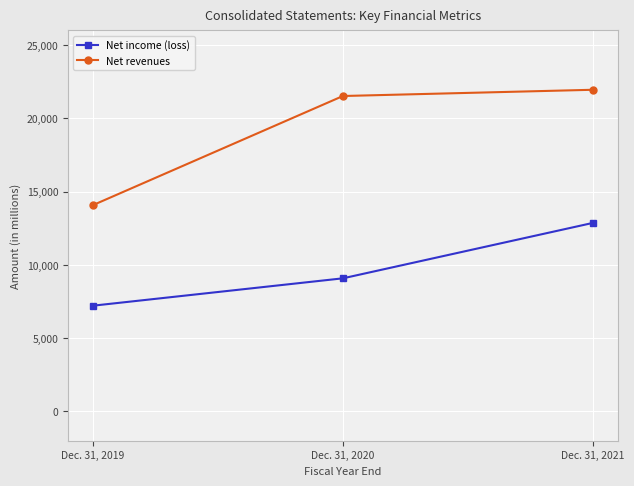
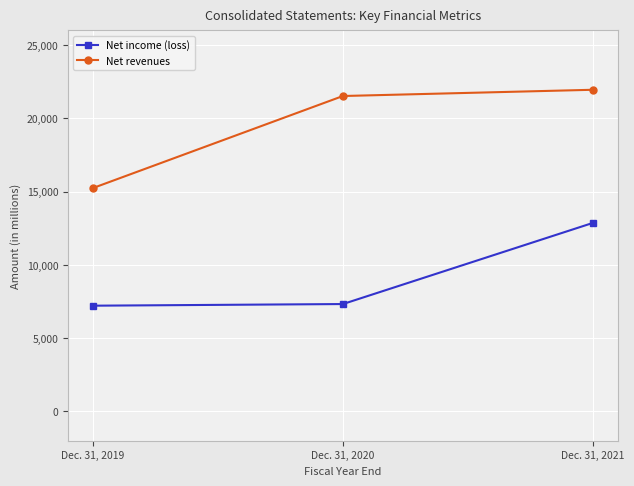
Net revenues, Dec. 31, 2019: 14,100 -> 15,200
Net income (loss), Dec. 31, 2020: 9,100 -> 7,300
